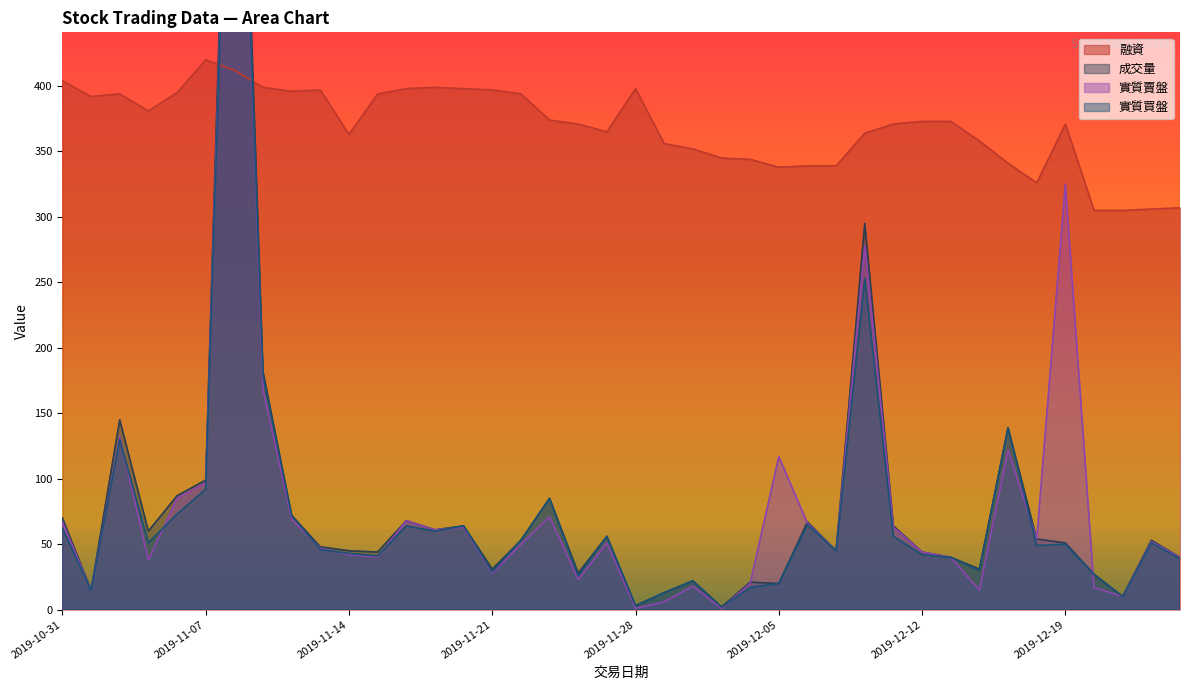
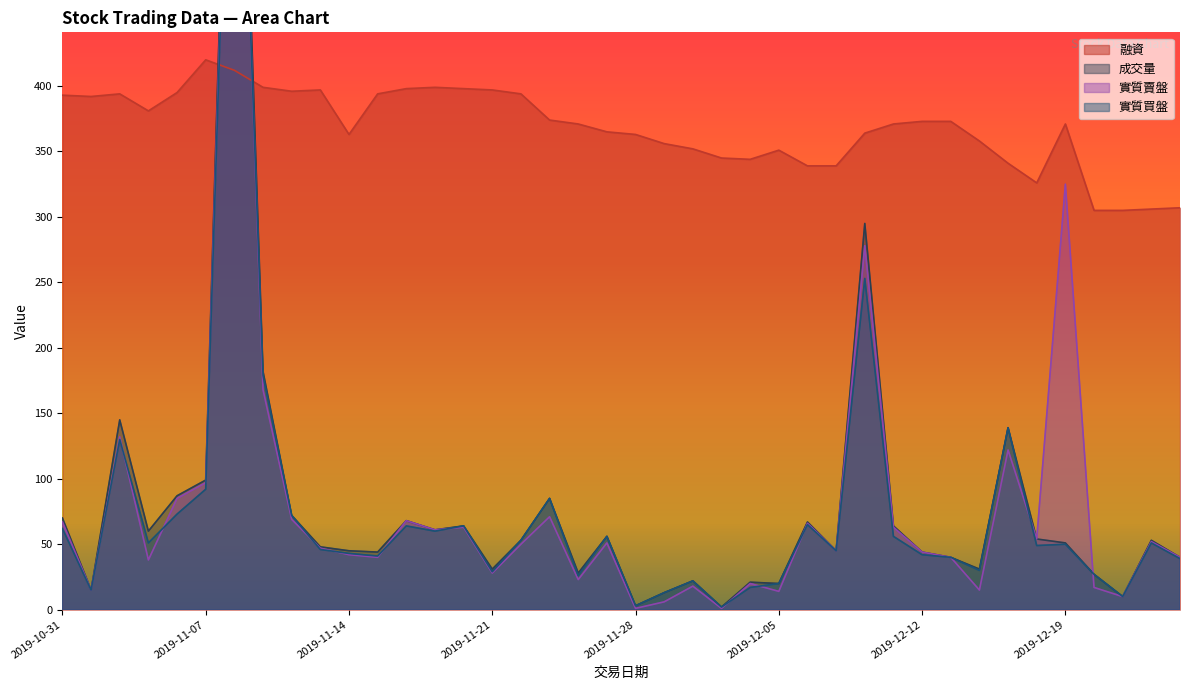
融資, 2019-10-31: 404 -> 393
融資, 2019-11-28: 398 -> 363
融資, 2019-12-05: 338 -> 351
實質賣盤, 2019-12-05: 117 -> 14
